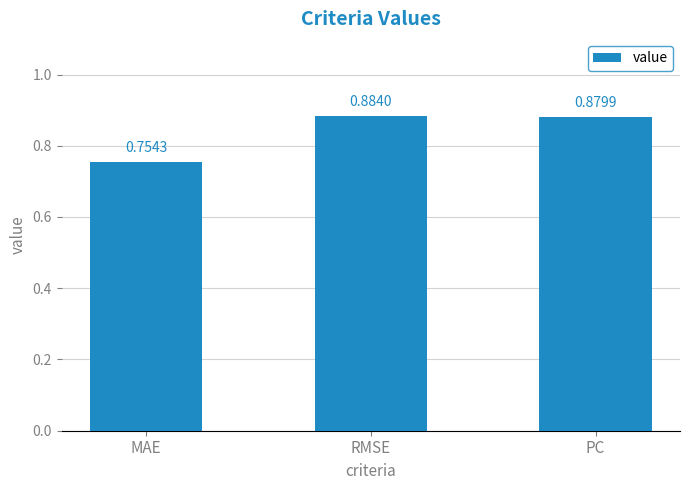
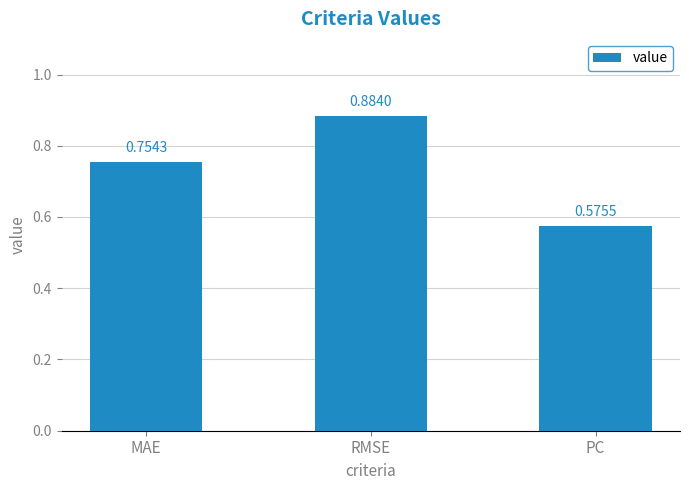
PC: 0.8799 -> 0.5755
